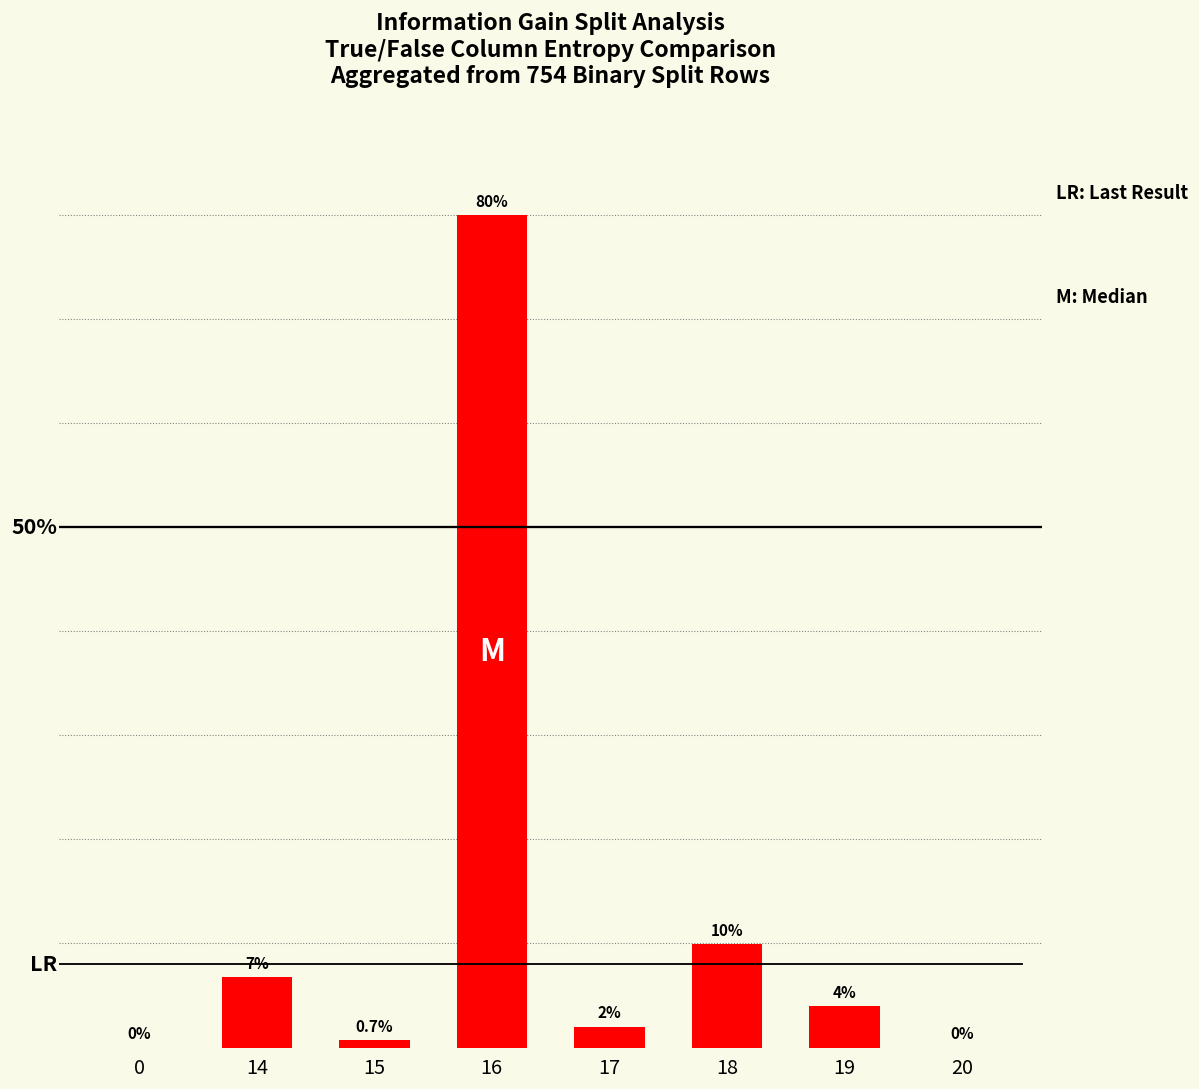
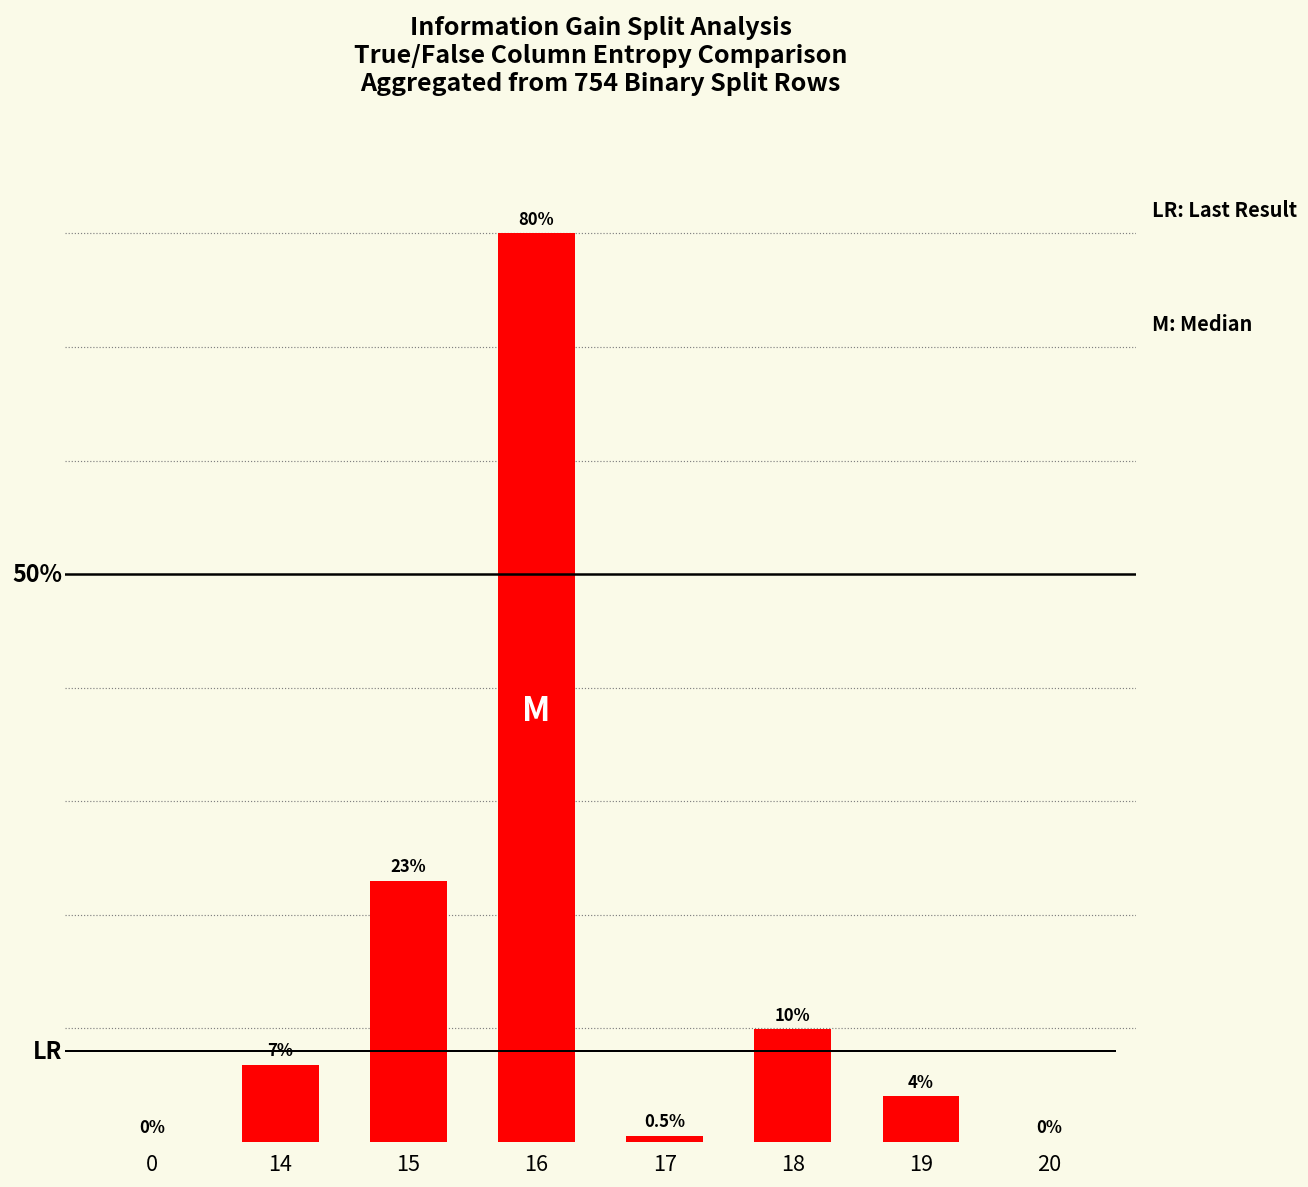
15: 0.7% -> 23%
17: 2% -> 0.5%
